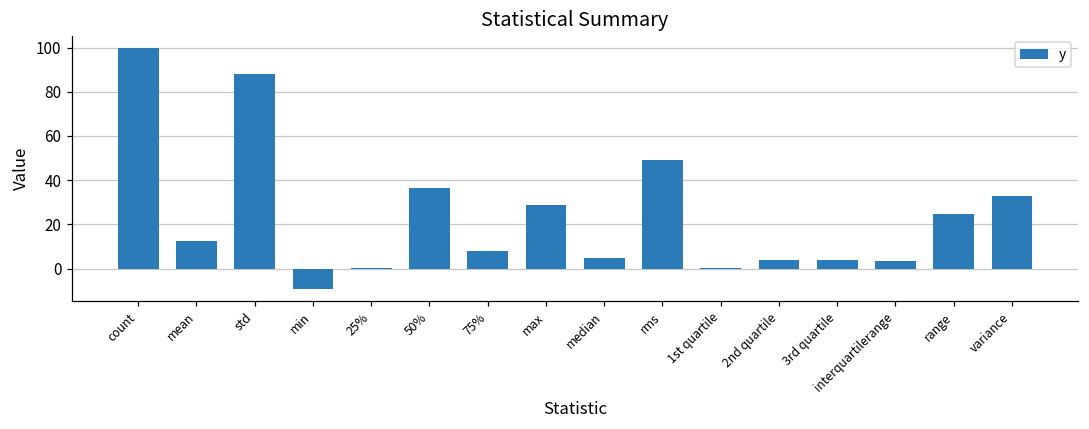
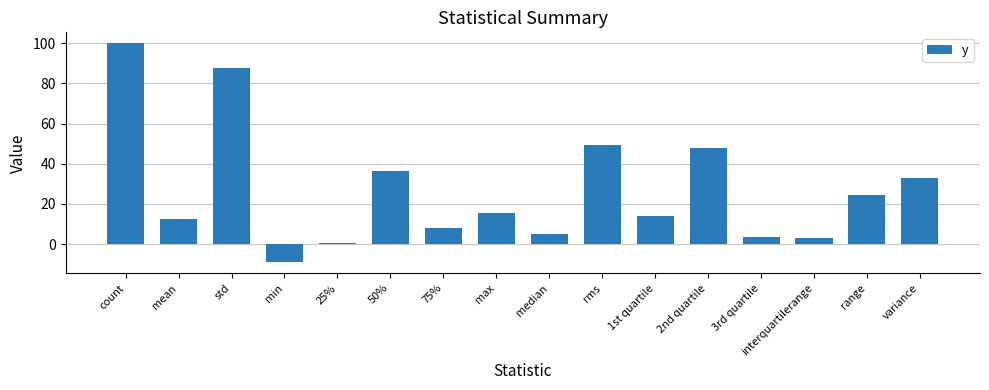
max: 29 -> 16
1st quartile: 0 -> 14
2nd quartile: 4 -> 48
